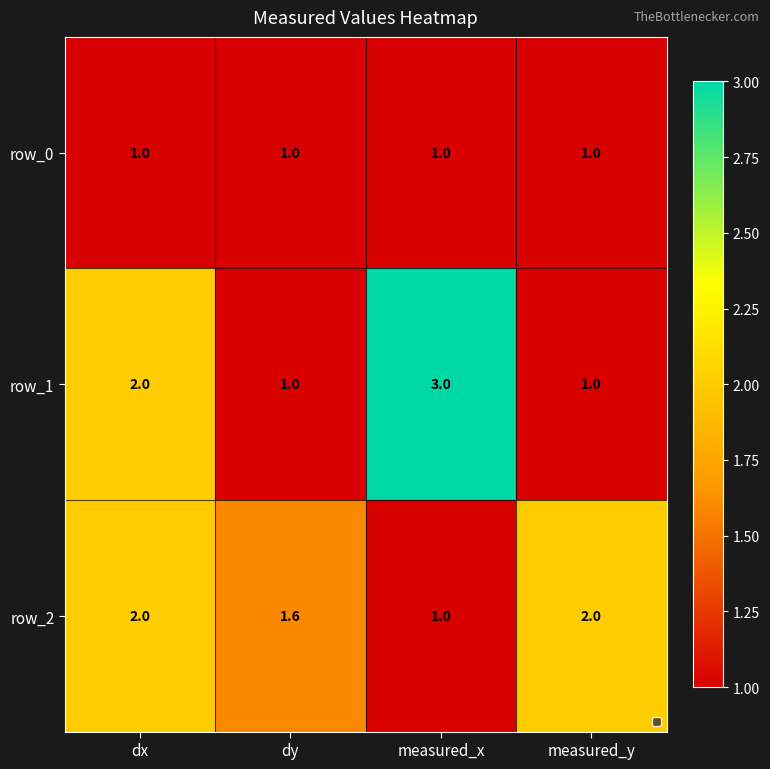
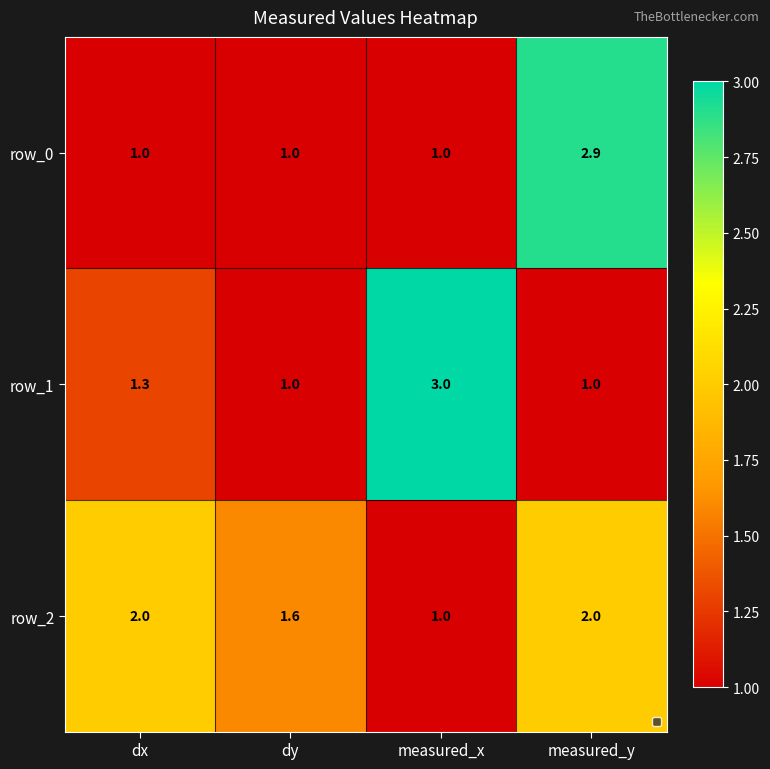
row_0, measured_y: 1.0 -> 2.9
row_1, dx: 2.0 -> 1.3
